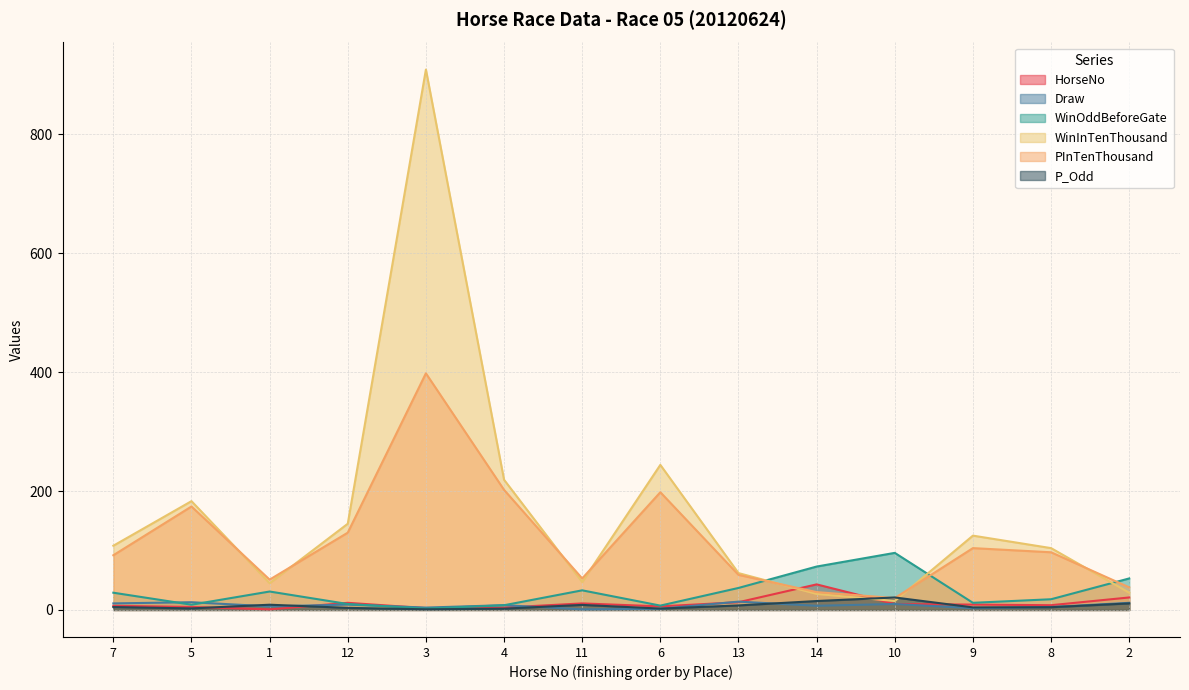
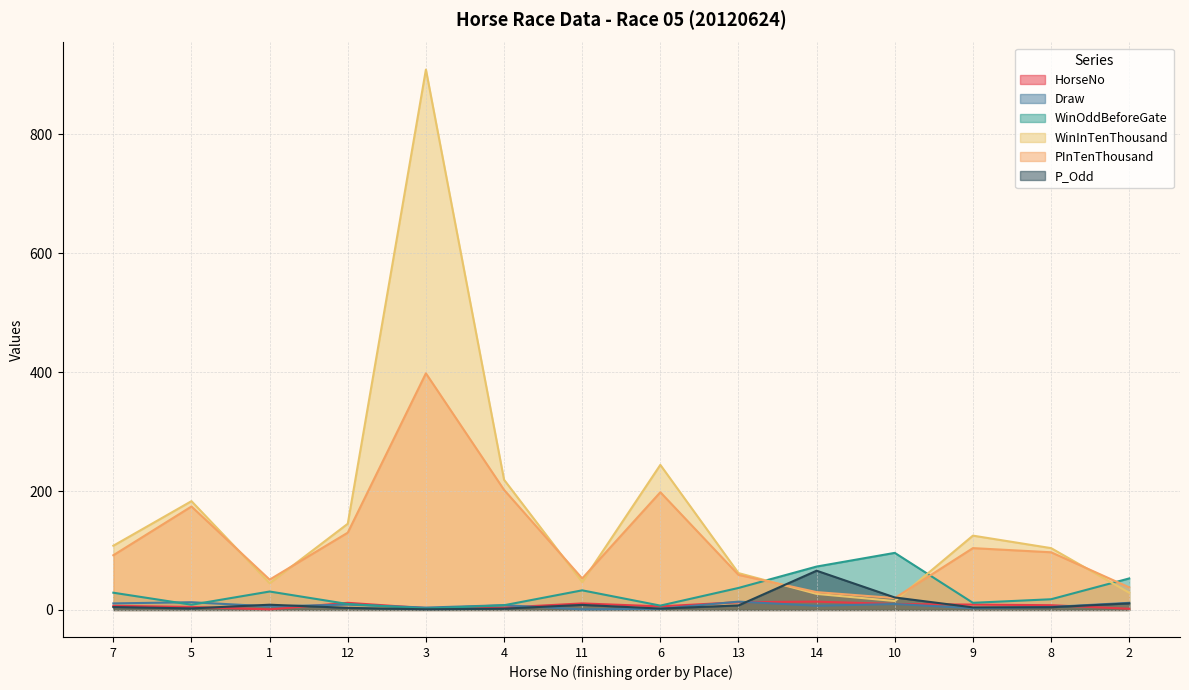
HorseNo, 14: 40 -> 10
P_Odd, 14: 20 -> 70
HorseNo, 2: 20 -> 0
